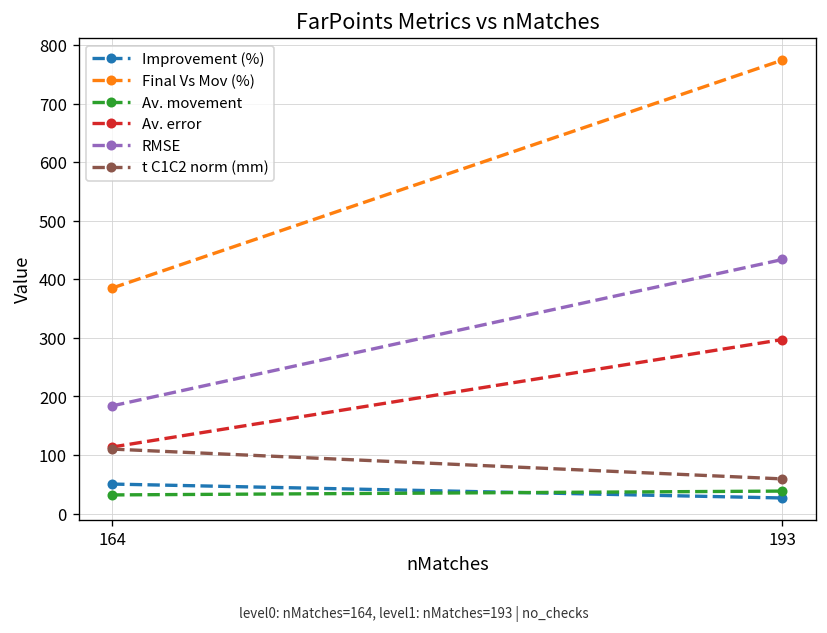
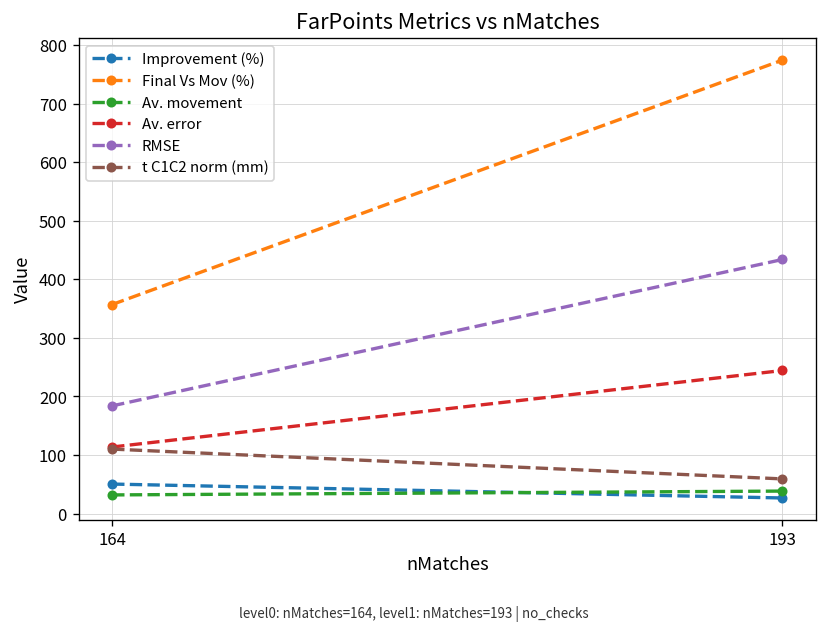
Final Vs Mov (%), 164: 390 -> 360
Av. error, 193: 300 -> 240
